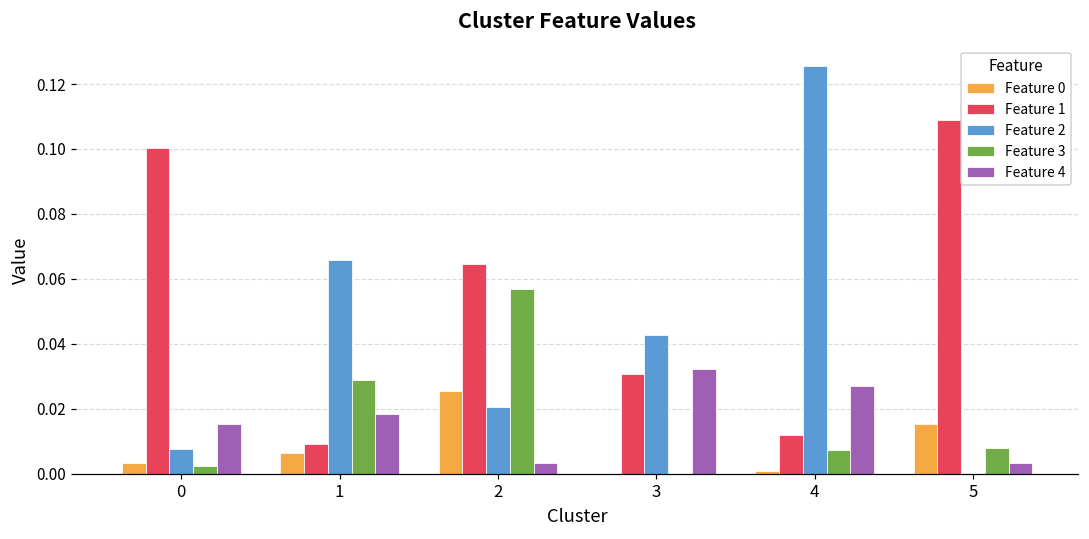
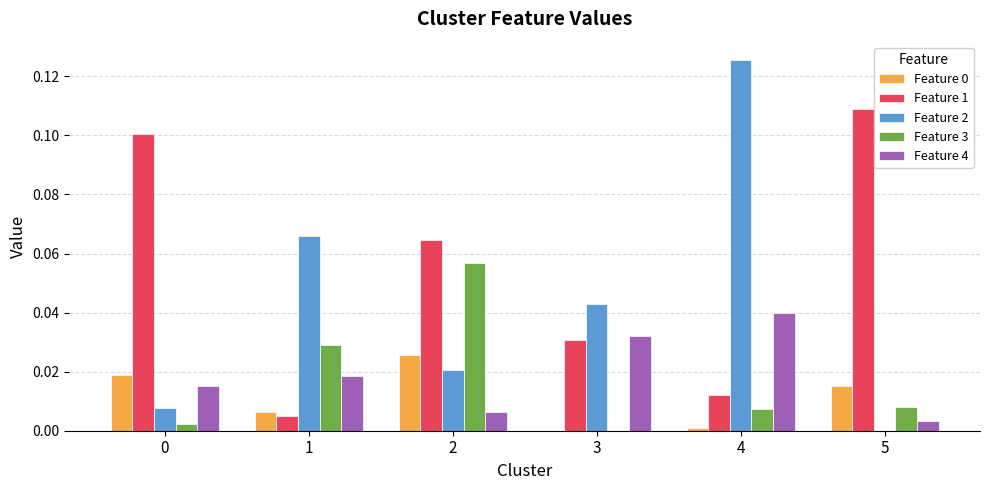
Feature 0, 0: 0.003 -> 0.019
Feature 1, 1: 0.009 -> 0.005
Feature 4, 2: 0.003 -> 0.006
Feature 4, 4: 0.027 -> 0.040
